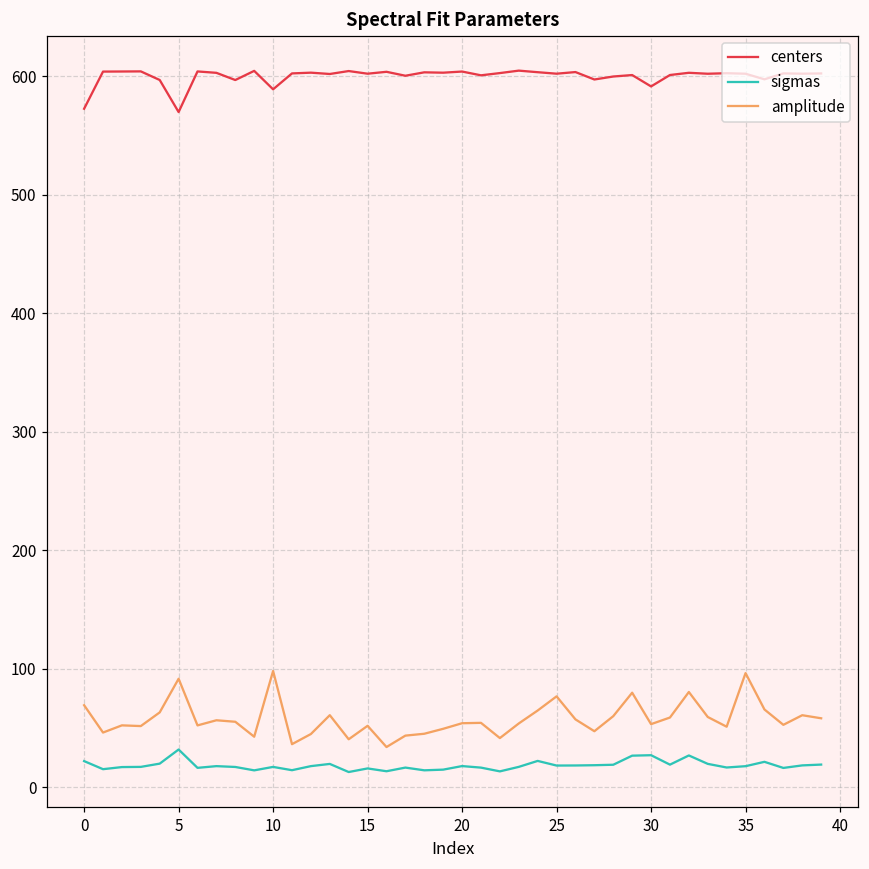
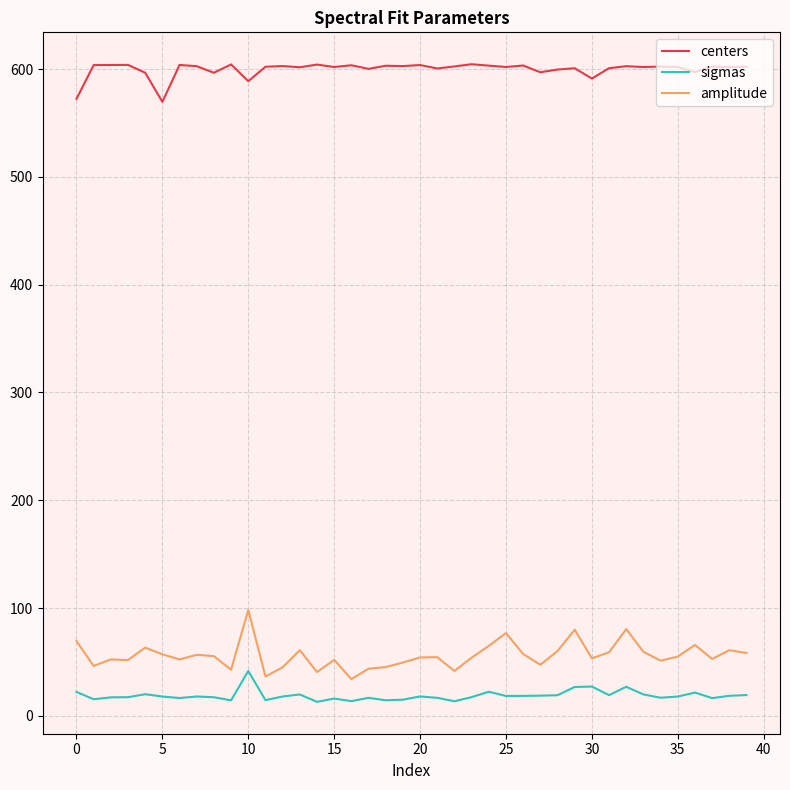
sigmas, 5: 32 -> 18
amplitude, 5: 92 -> 57
sigmas, 10: 17 -> 42
amplitude, 35: 96 -> 55
